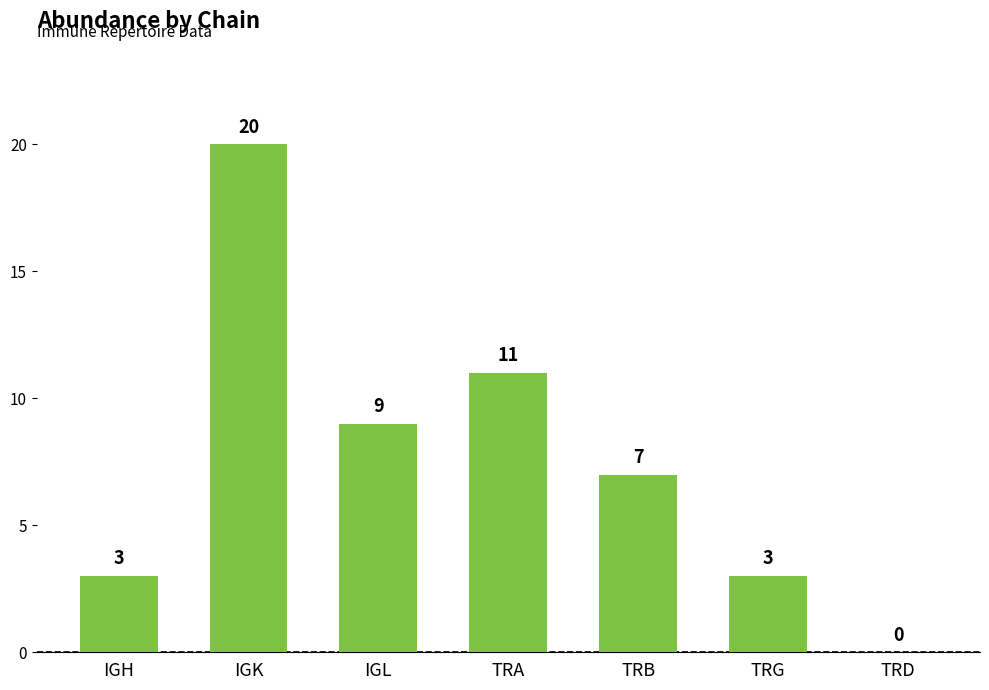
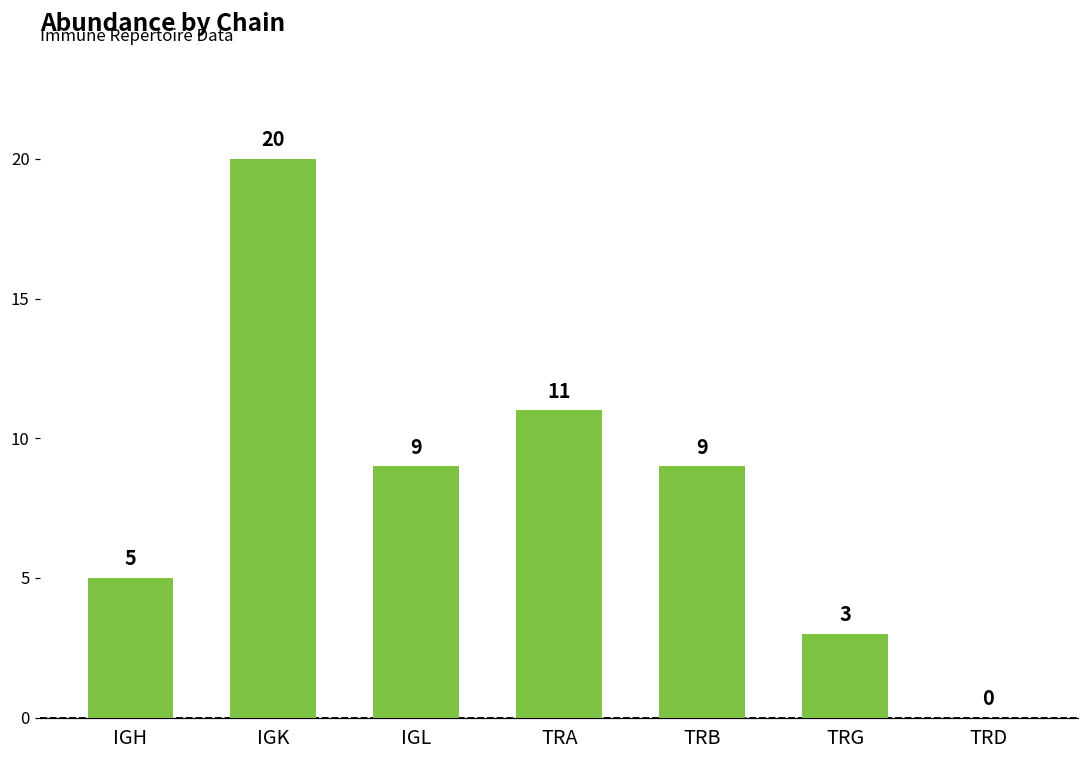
IGH: 3 -> 5
TRB: 7 -> 9
